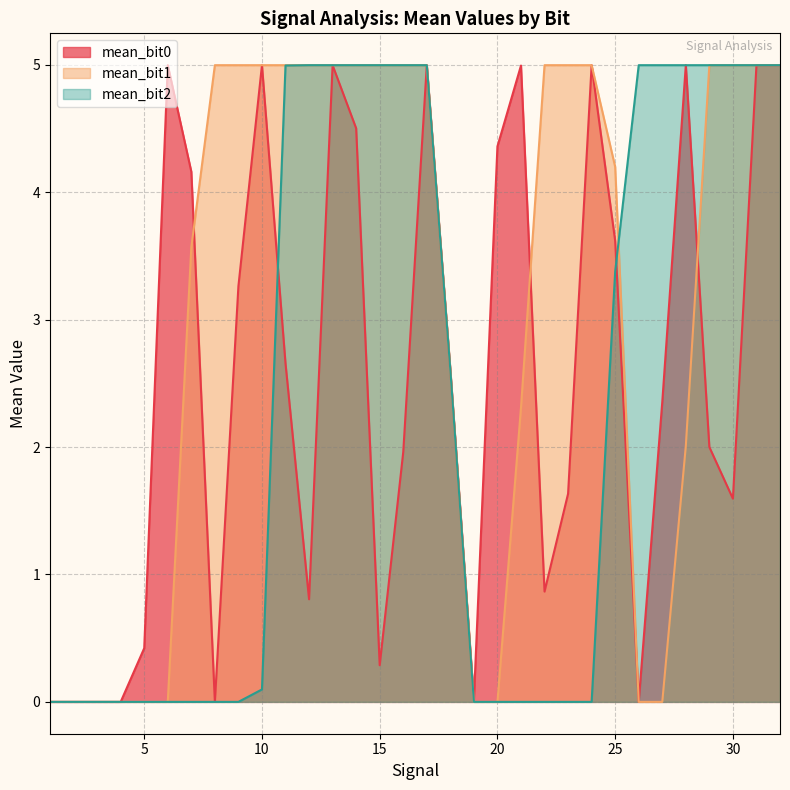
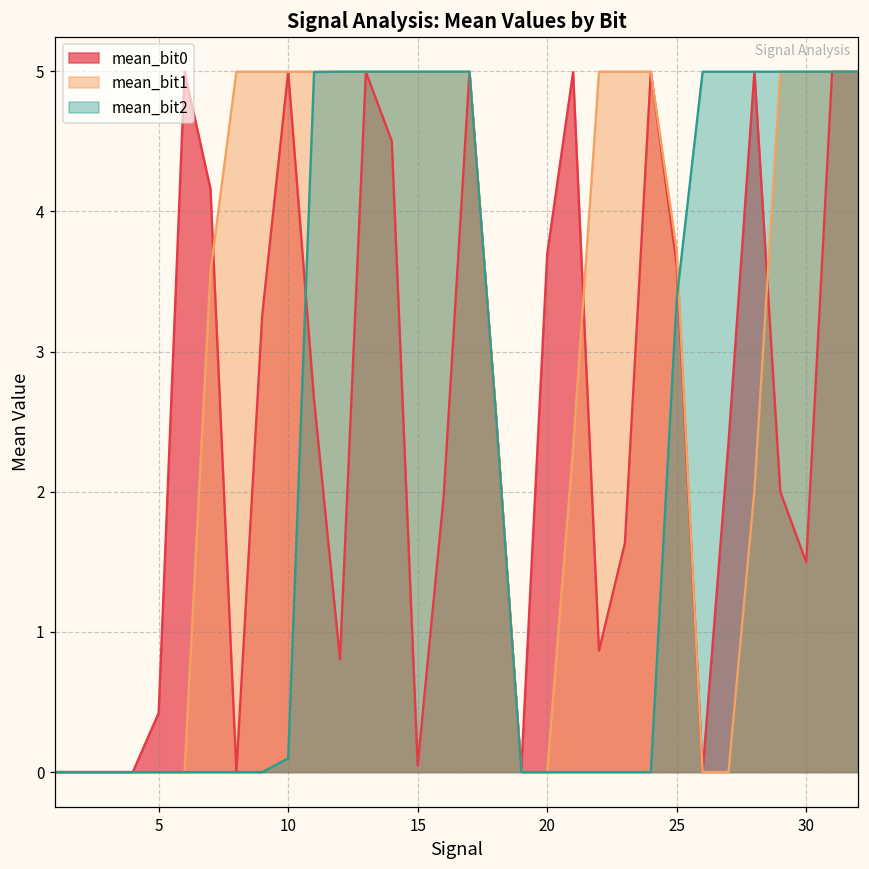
mean_bit0, 15: 0.29 -> 0.05
mean_bit0, 20: 4.36 -> 3.70
mean_bit1, 25: 4.20 -> 3.73
mean_bit0, 30: 1.60 -> 1.50
